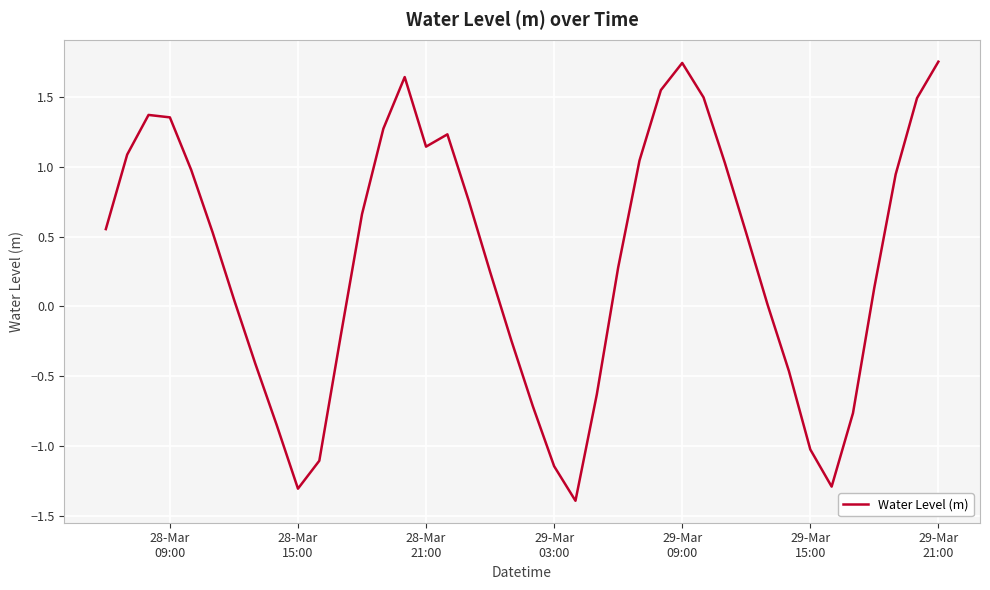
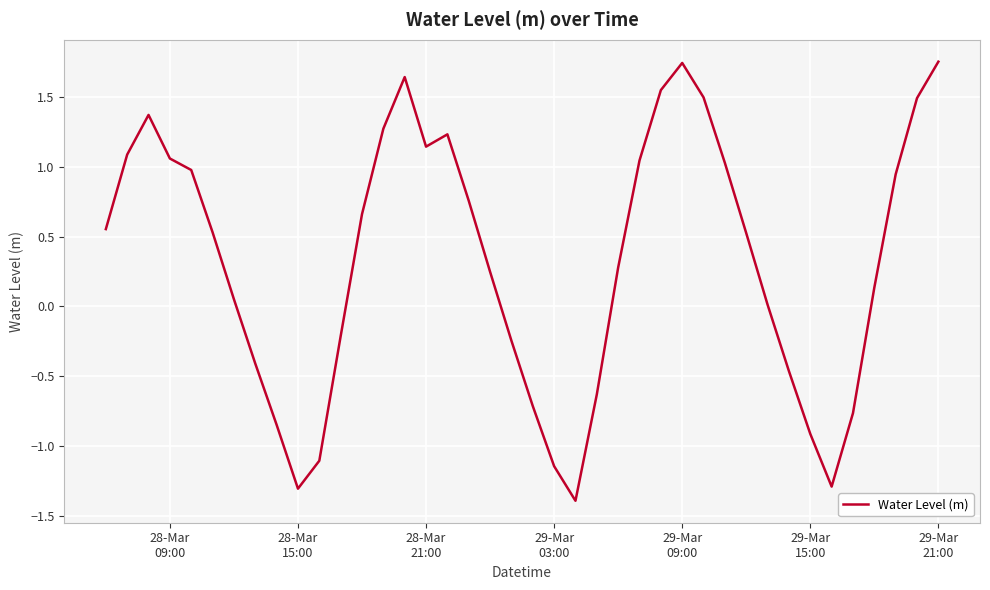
28-Mar 09:00: 1.35 -> 1.06
29-Mar 15:00: -1.02 -> -0.91
